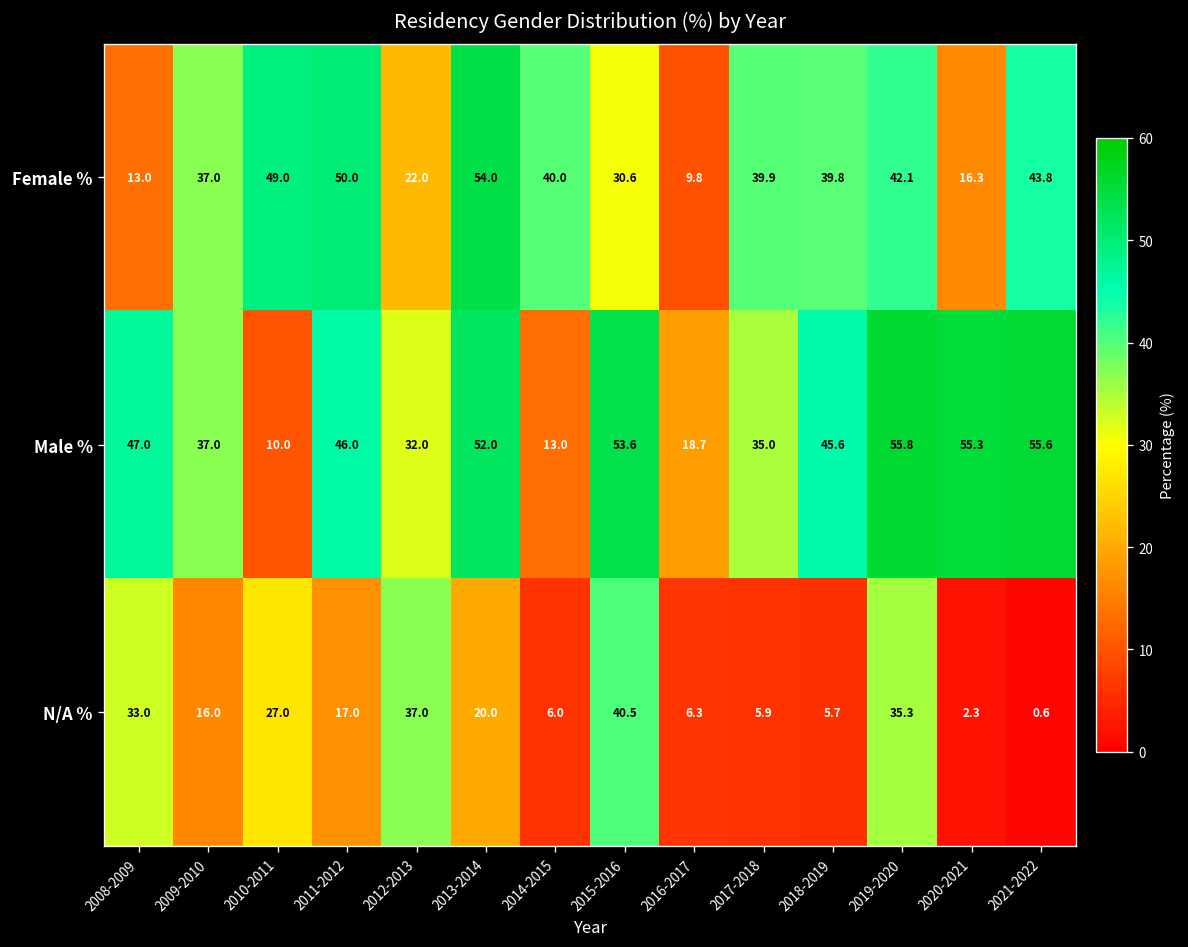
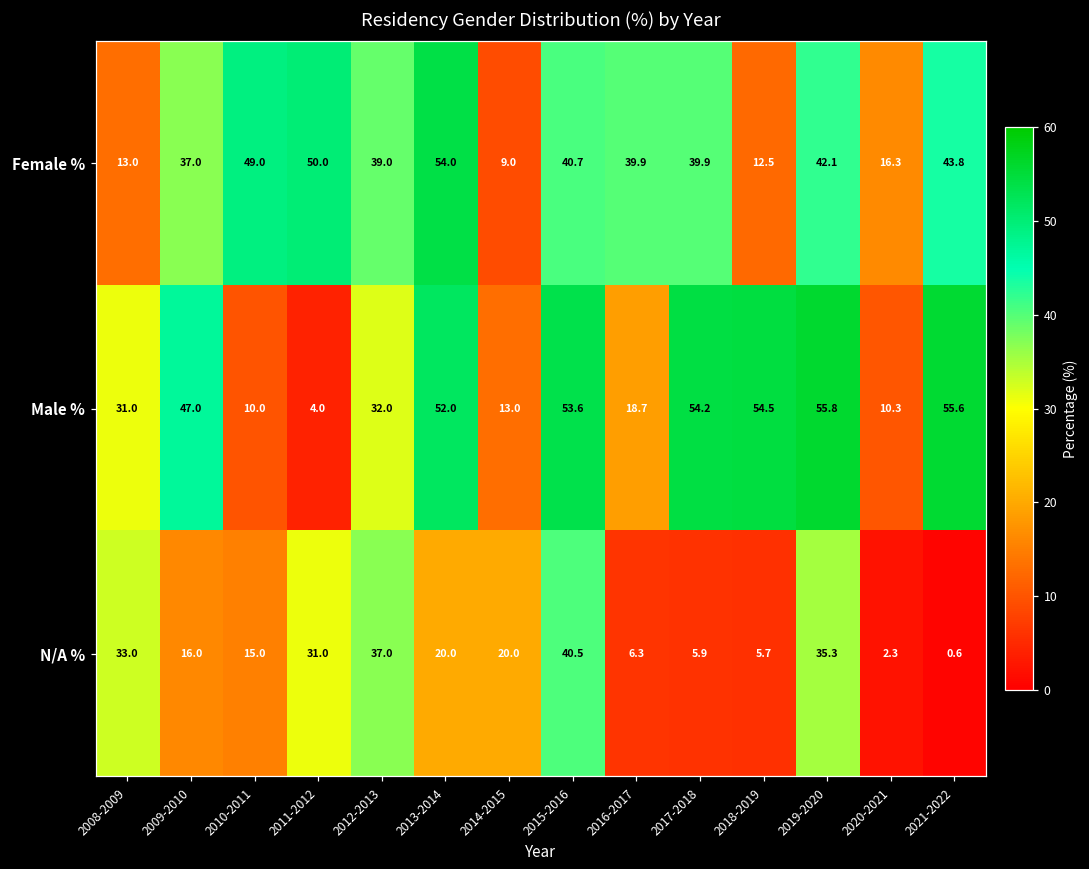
Female %, 2012-2013: 22.0 -> 39.0
Female %, 2014-2015: 40.0 -> 9.0
Female %, 2015-2016: 30.6 -> 40.7
Female %, 2016-2017: 9.8 -> 39.9
Female %, 2018-2019: 39.8 -> 12.5
Male %, 2008-2009: 47.0 -> 31.0
Male %, 2009-2010: 37.0 -> 47.0
Male %, 2011-2012: 46.0 -> 4.0
Male %, 2017-2018: 35.0 -> 54.2
Male %, 2018-2019: 45.6 -> 54.5
Male %, 2020-2021: 55.3 -> 10.3
N/A %, 2010-2011: 27.0 -> 15.0
N/A %, 2011-2012: 17.0 -> 31.0
N/A %, 2014-2015: 6.0 -> 20.0
